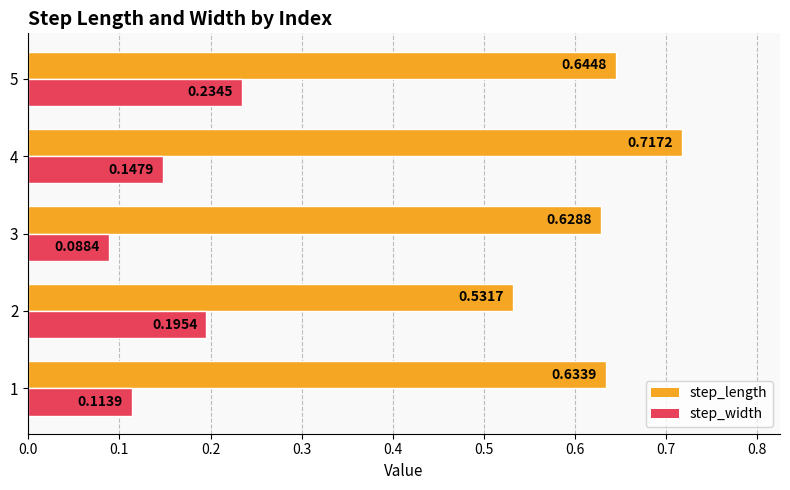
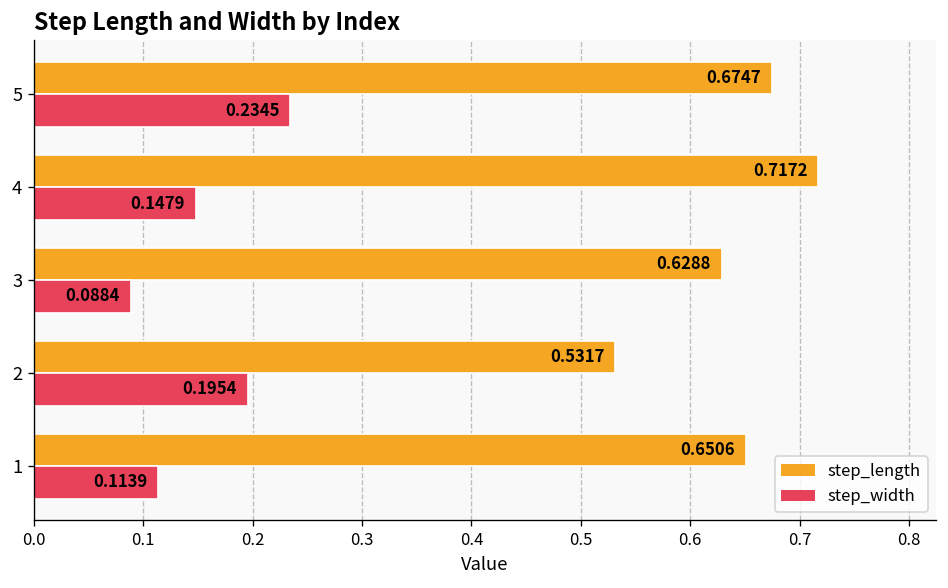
step_length, 5: 0.6448 -> 0.6747
step_length, 1: 0.6339 -> 0.6506
